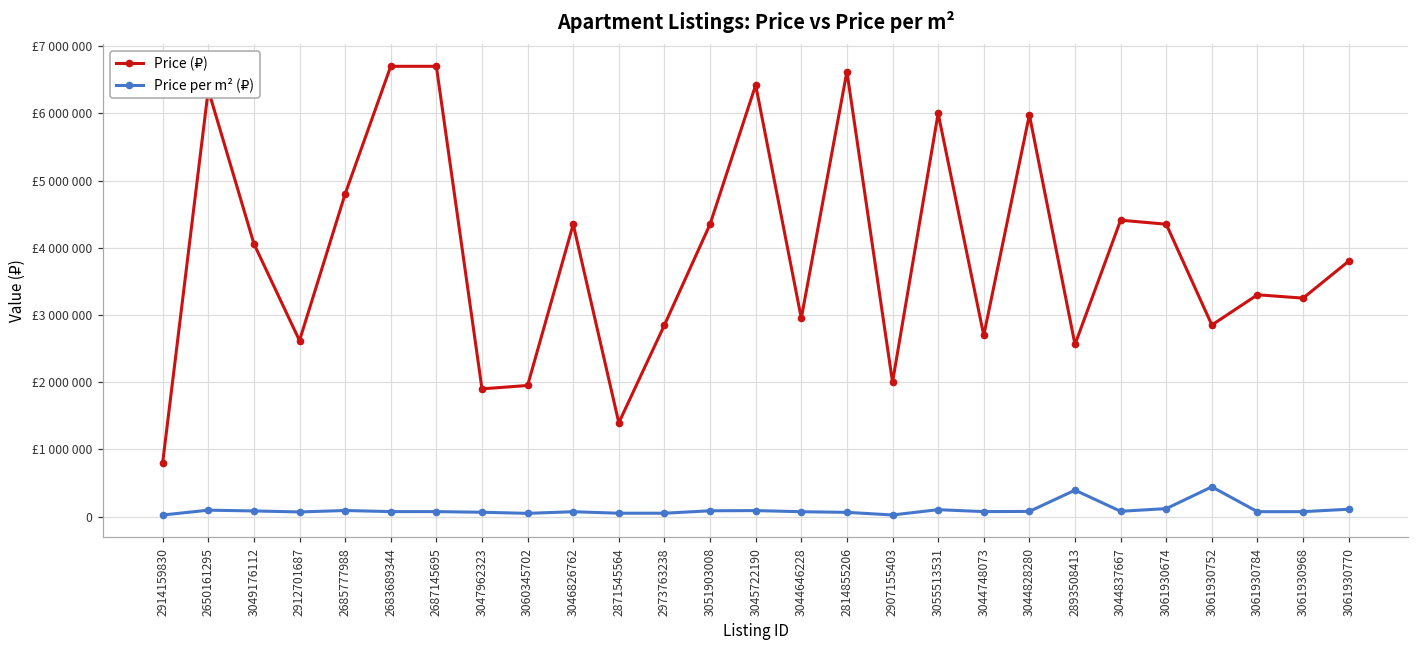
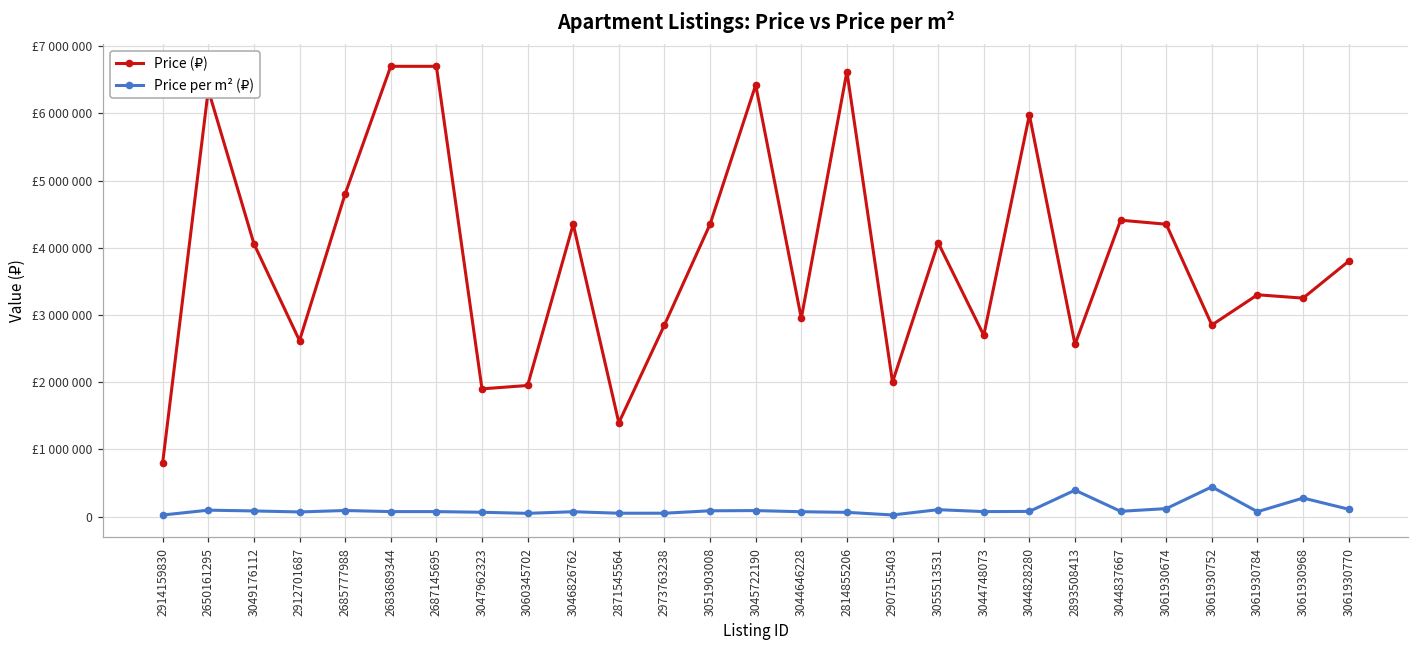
Price (₽), 3055513531: £6000000 -> £4100000
Price per m² (₽), 3061930968: £100000 -> £300000
